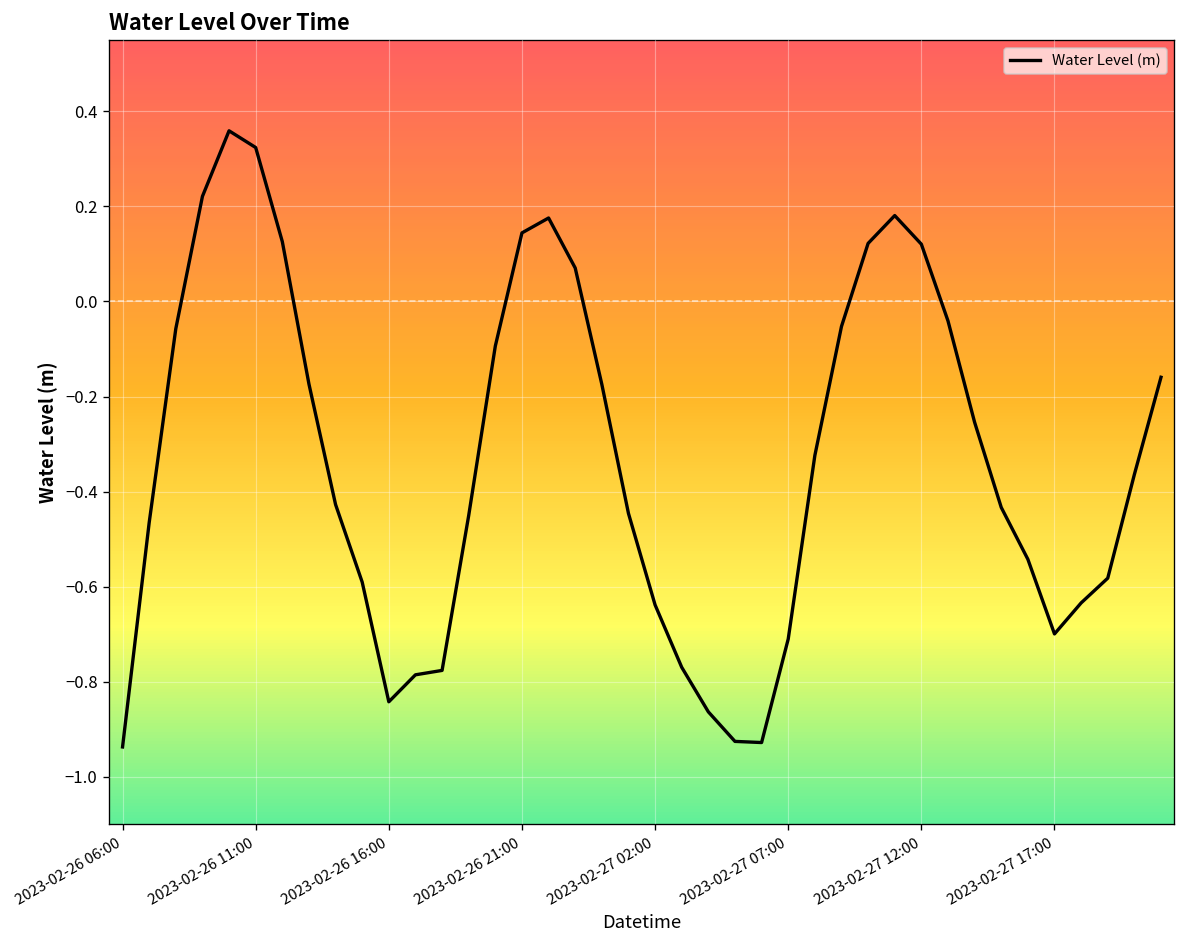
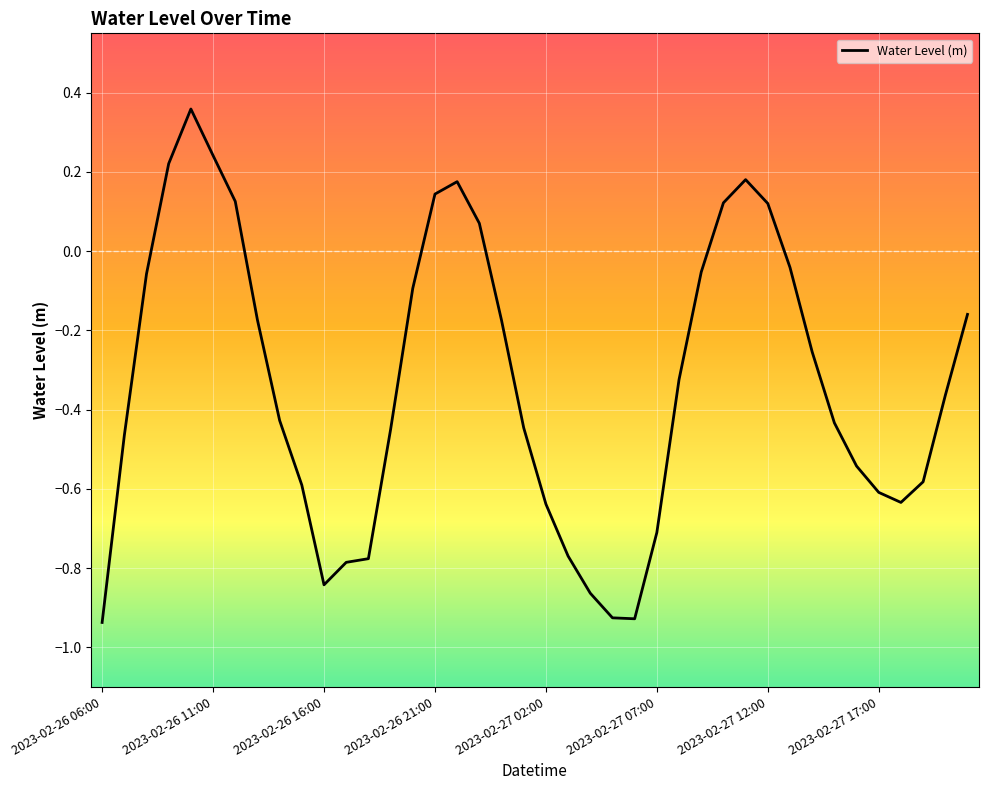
2023-02-26 11:00: 0.32 -> 0.24
2023-02-27 17:00: -0.70 -> -0.61
